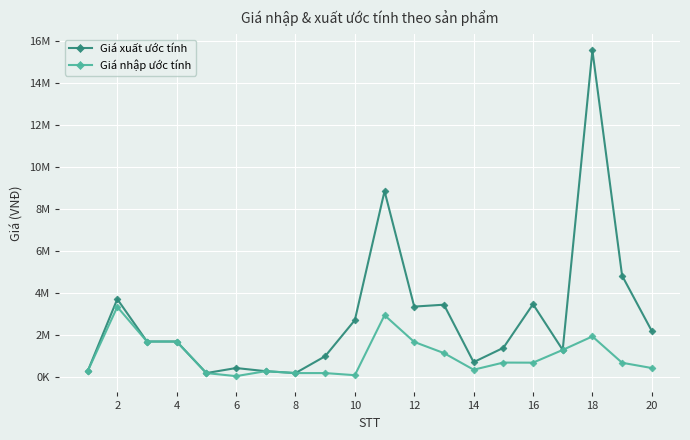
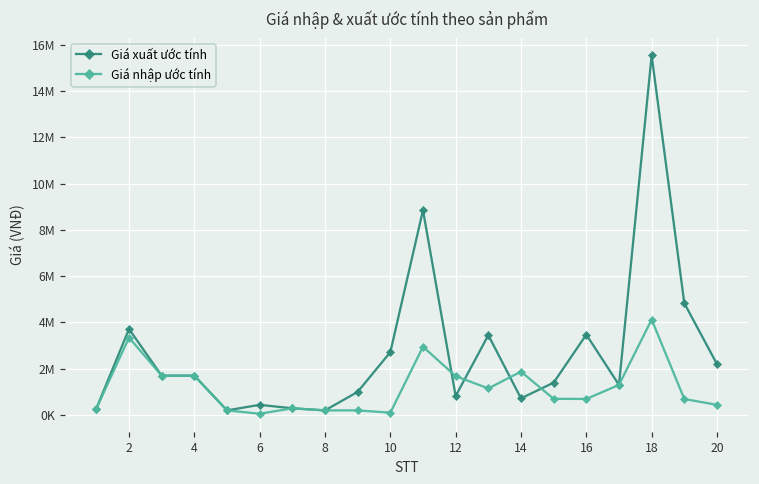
Giá xuất ước tính, 12: 3400000 -> 800000
Giá nhập ước tính, 14: 400000 -> 1900000
Giá nhập ước tính, 18: 1900000 -> 4100000
